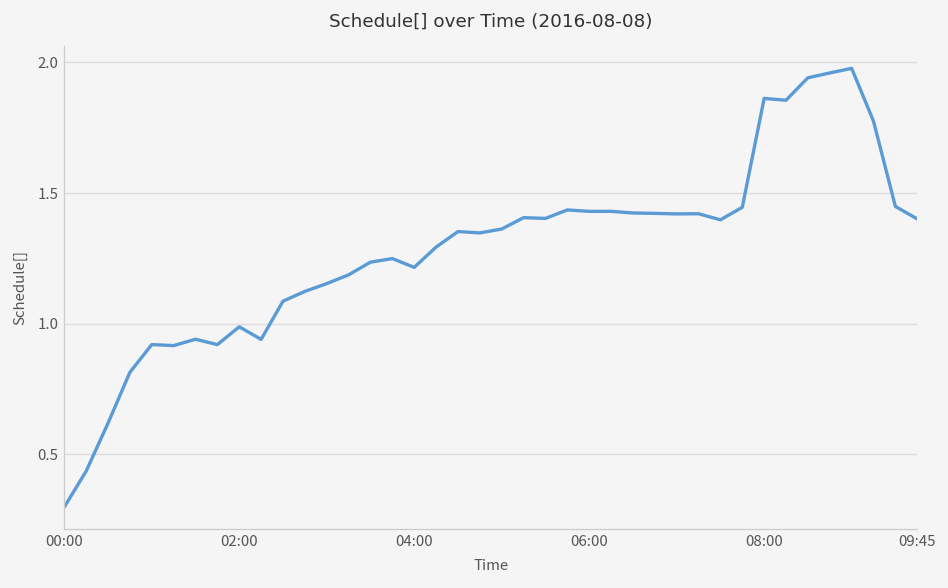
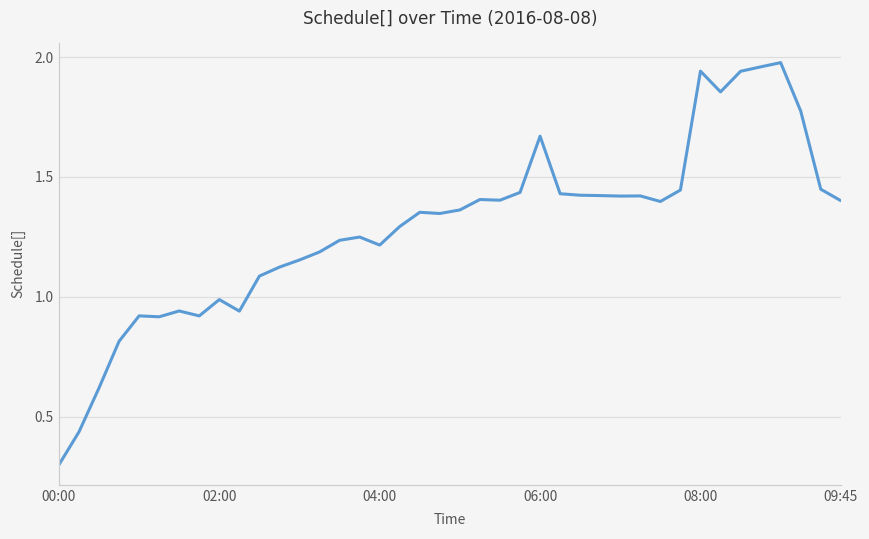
06:00: 1.43 -> 1.67
08:00: 1.86 -> 1.94
